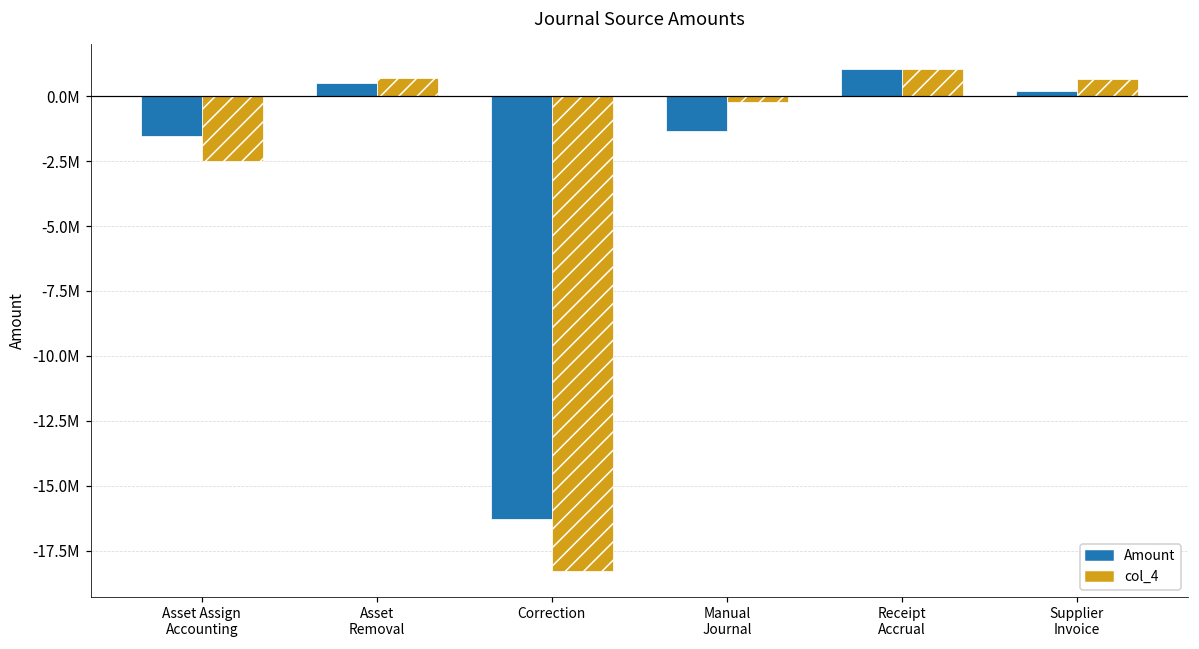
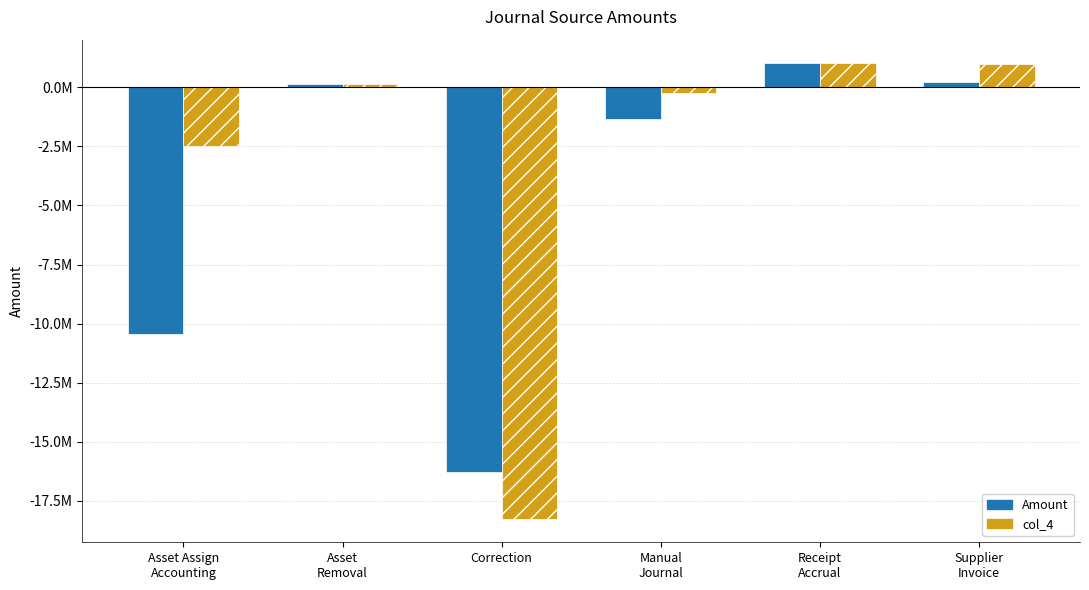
Amount, Asset Assign Accounting: -1500000 -> -10500000
Amount, Asset Removal: 500000 -> 100000
col_4, Asset Removal: 700000 -> 100000
col_4, Supplier Invoice: 700000 -> 1000000
